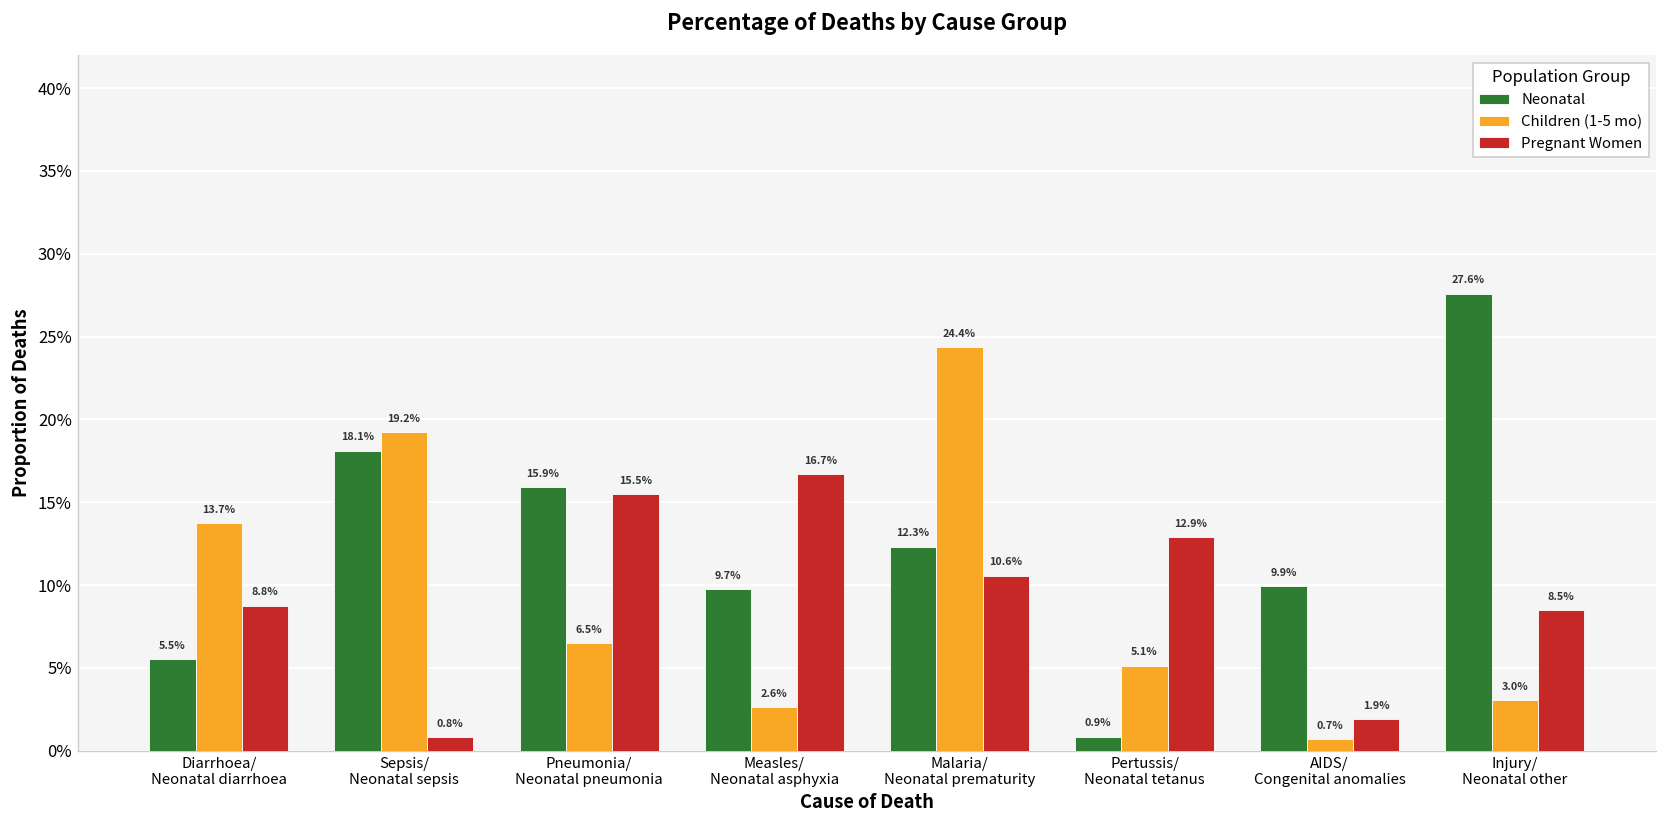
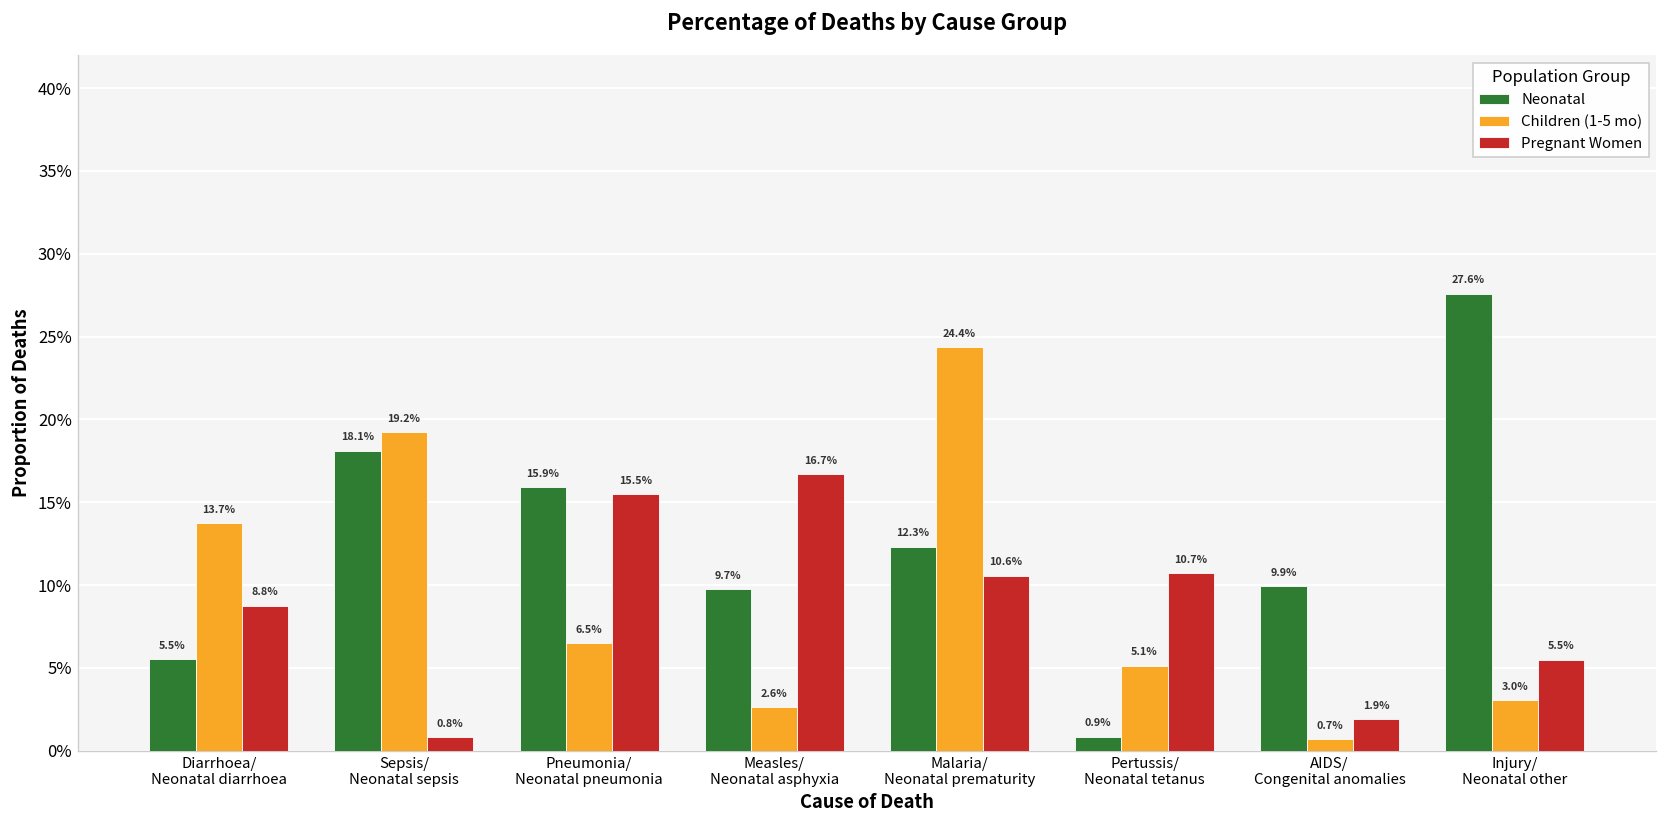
Pregnant Women, Pertussis/ Neonatal tetanus: 12.9% -> 10.7%
Pregnant Women, Injury/ Neonatal other: 8.5% -> 5.5%
